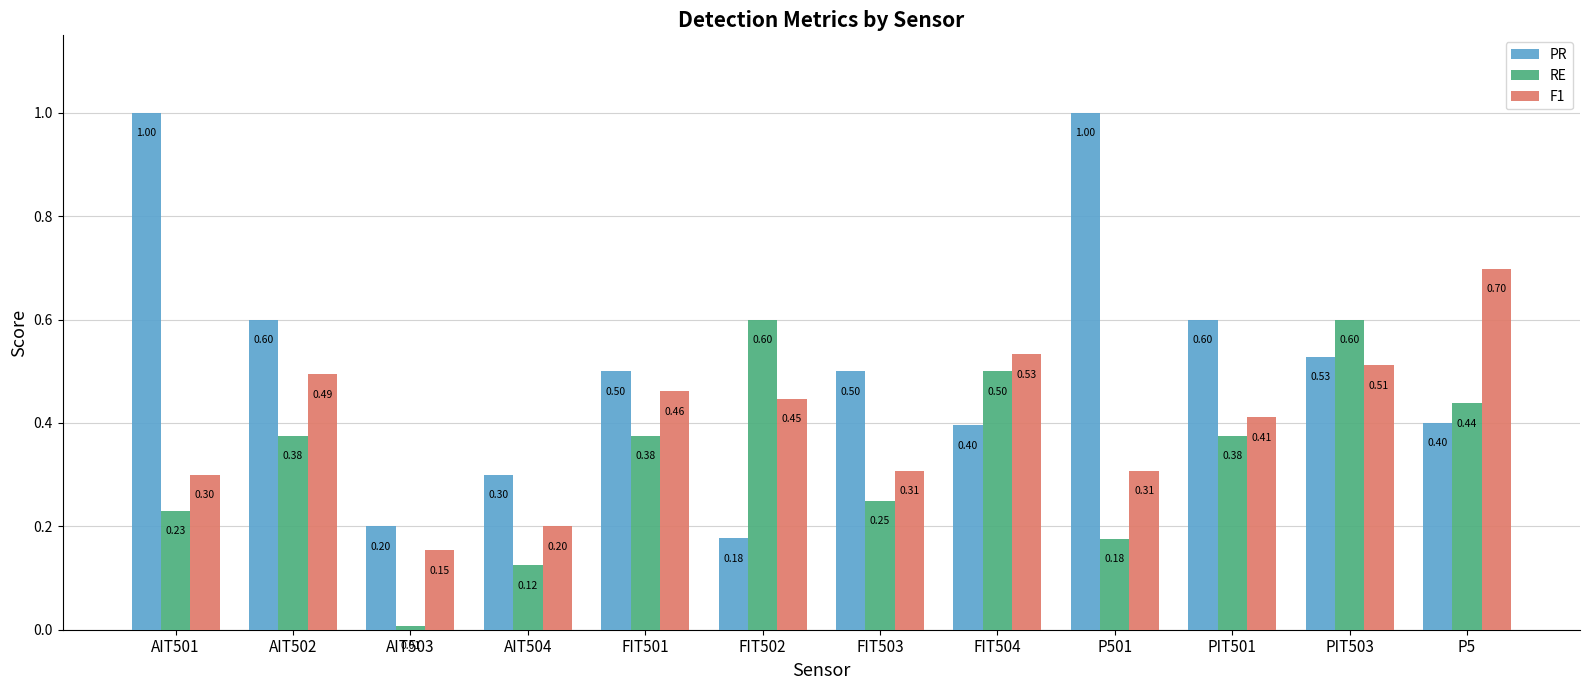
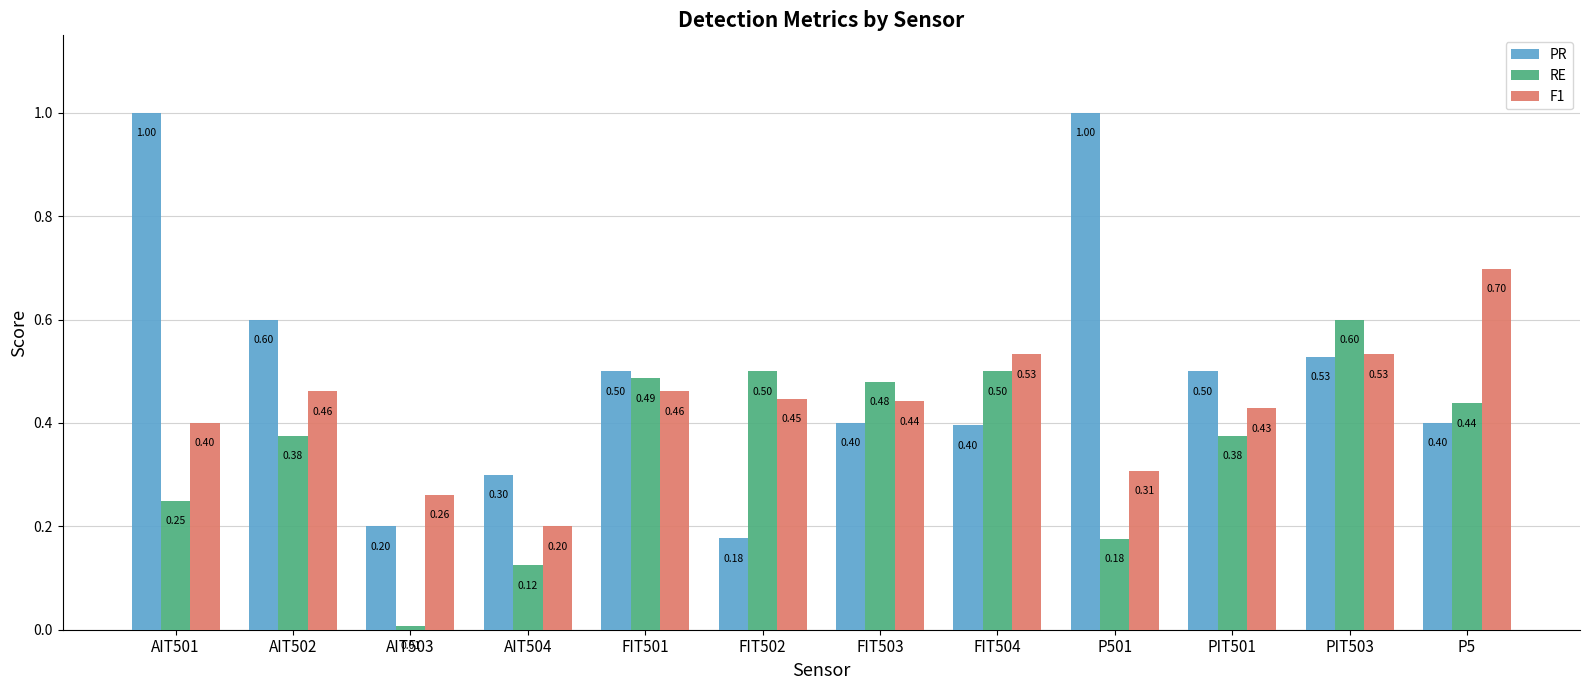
RE, AIT501: 0.23 -> 0.25
F1, AIT501: 0.30 -> 0.40
F1, AIT502: 0.49 -> 0.46
F1, AIT503: 0.15 -> 0.26
RE, FIT501: 0.38 -> 0.49
RE, FIT502: 0.60 -> 0.50
PR, FIT503: 0.50 -> 0.40
RE, FIT503: 0.25 -> 0.48
F1, FIT503: 0.31 -> 0.44
PR, PIT501: 0.60 -> 0.50
F1, PIT501: 0.41 -> 0.43
F1, PIT503: 0.51 -> 0.53
